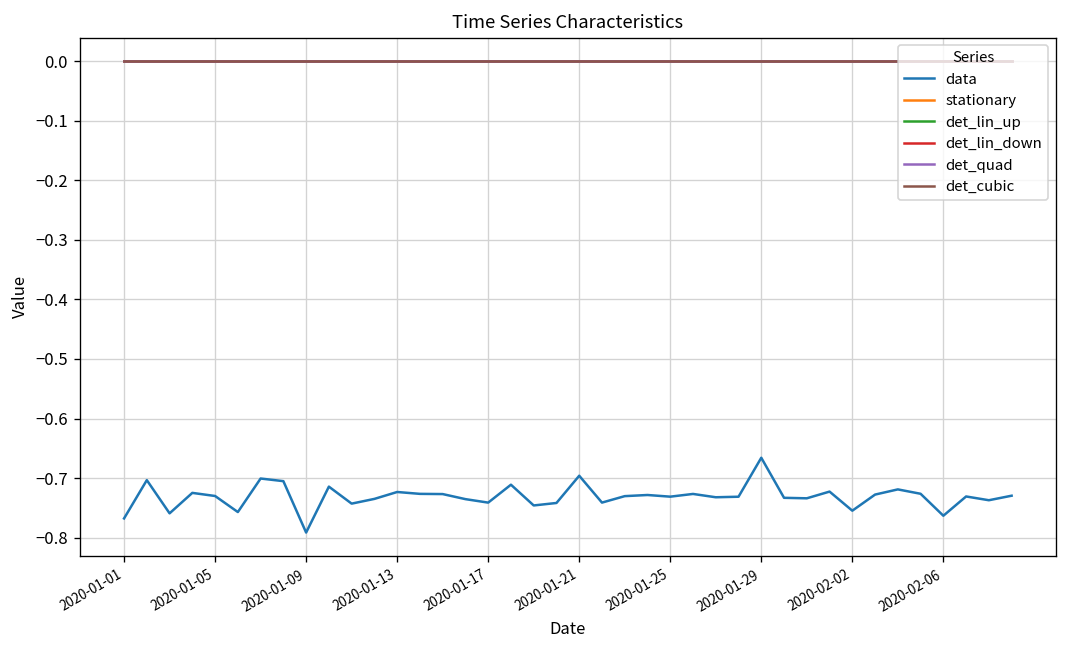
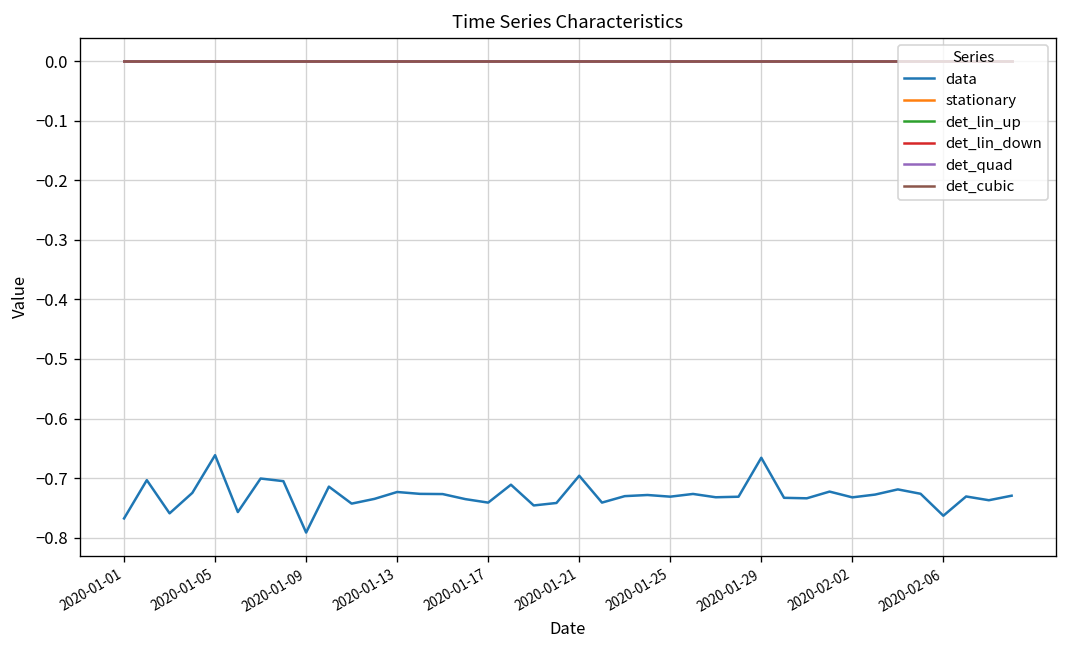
data, 2020-01-05: -0.73 -> -0.66
data, 2020-02-02: -0.75 -> -0.73
